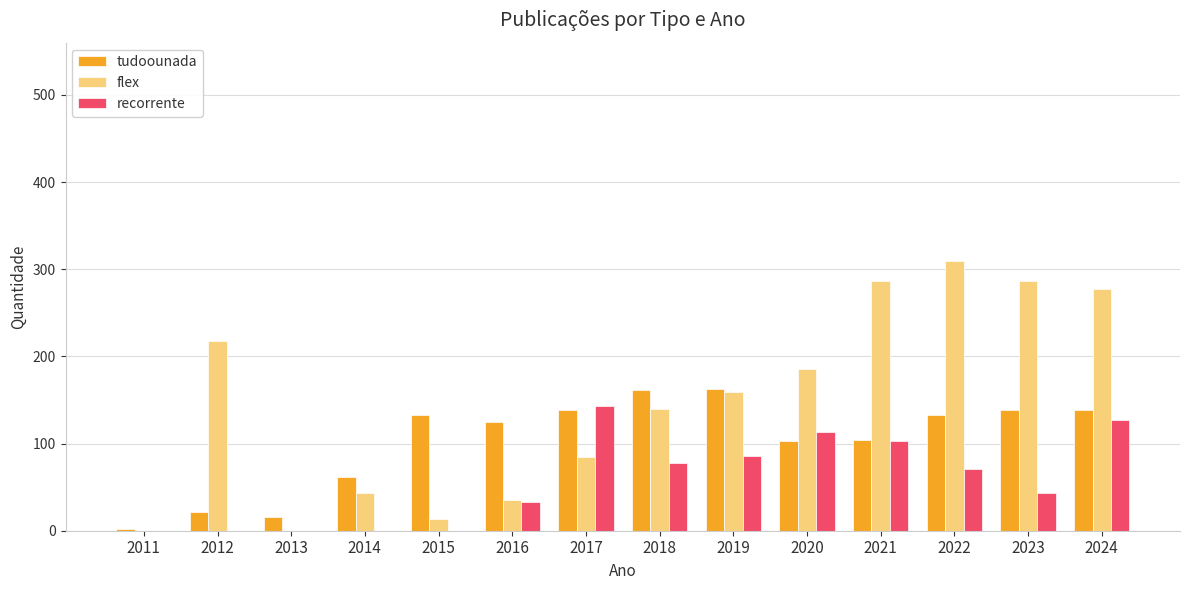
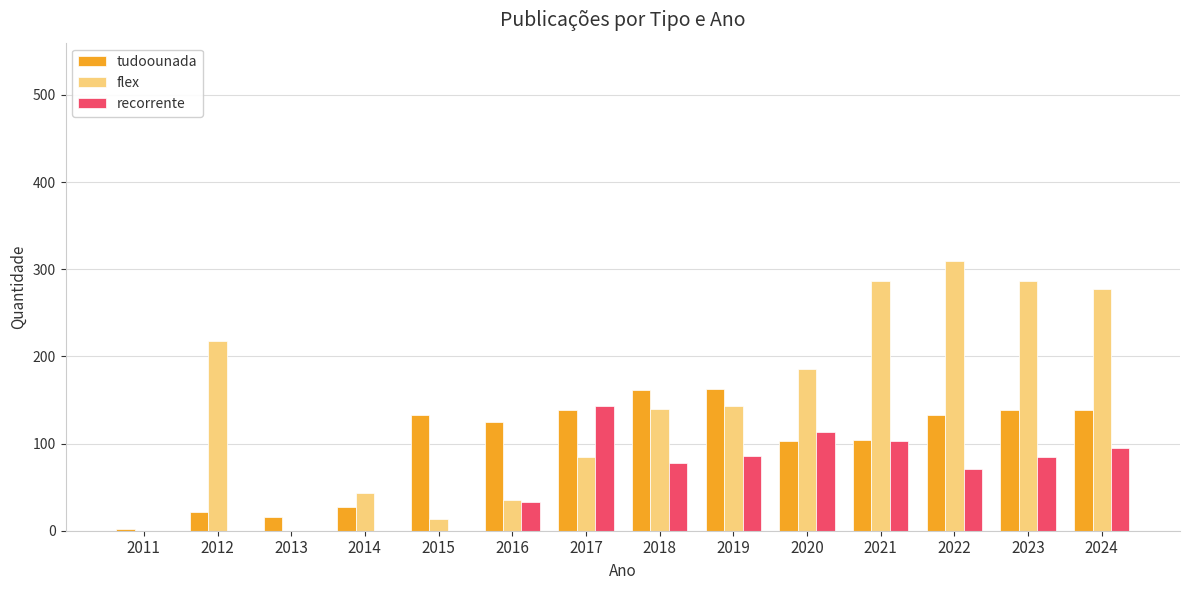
tudoounada, 2014: 60 -> 30
flex, 2019: 160 -> 140
recorrente, 2023: 40 -> 90
recorrente, 2024: 130 -> 100
